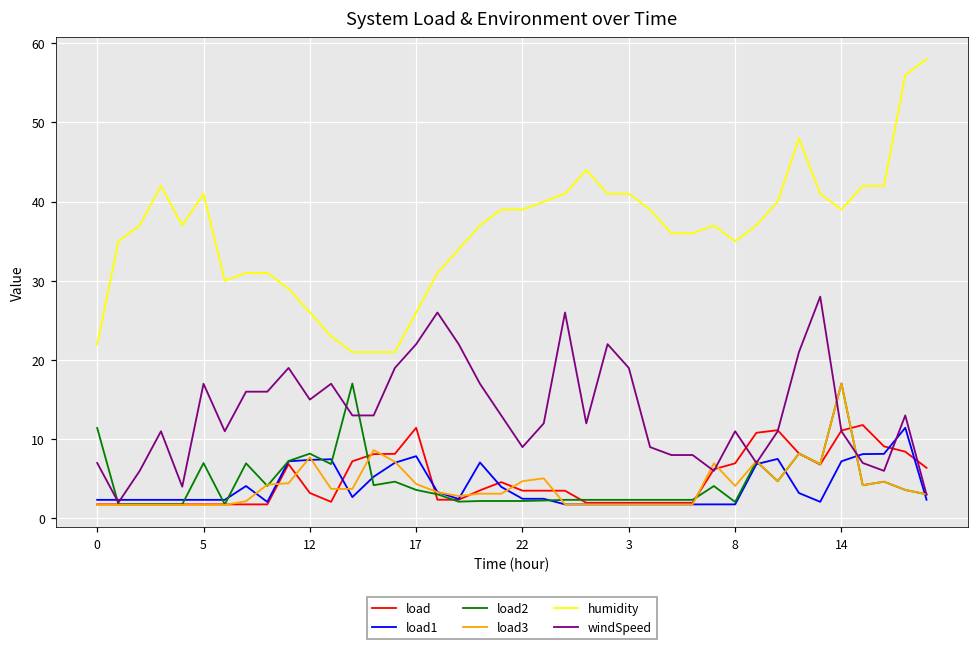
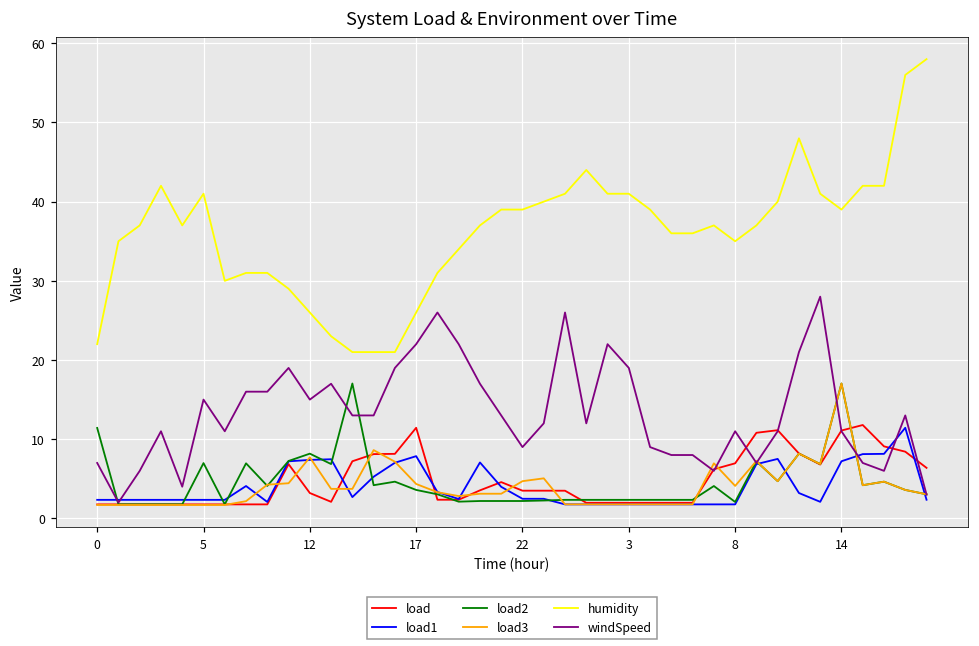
windSpeed, 5: 17 -> 15
